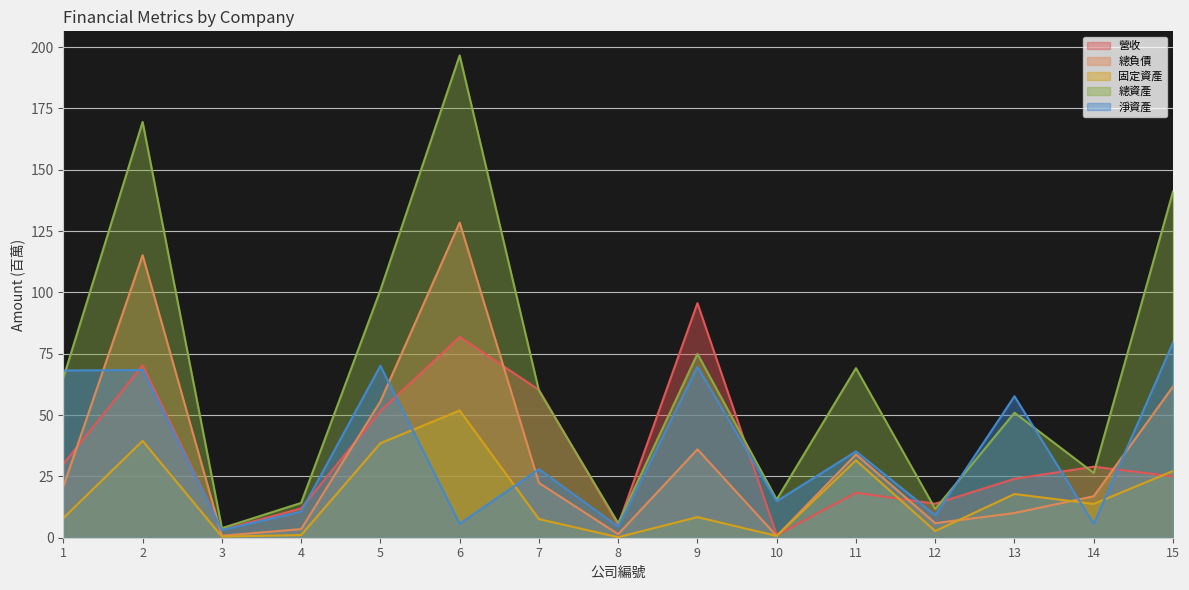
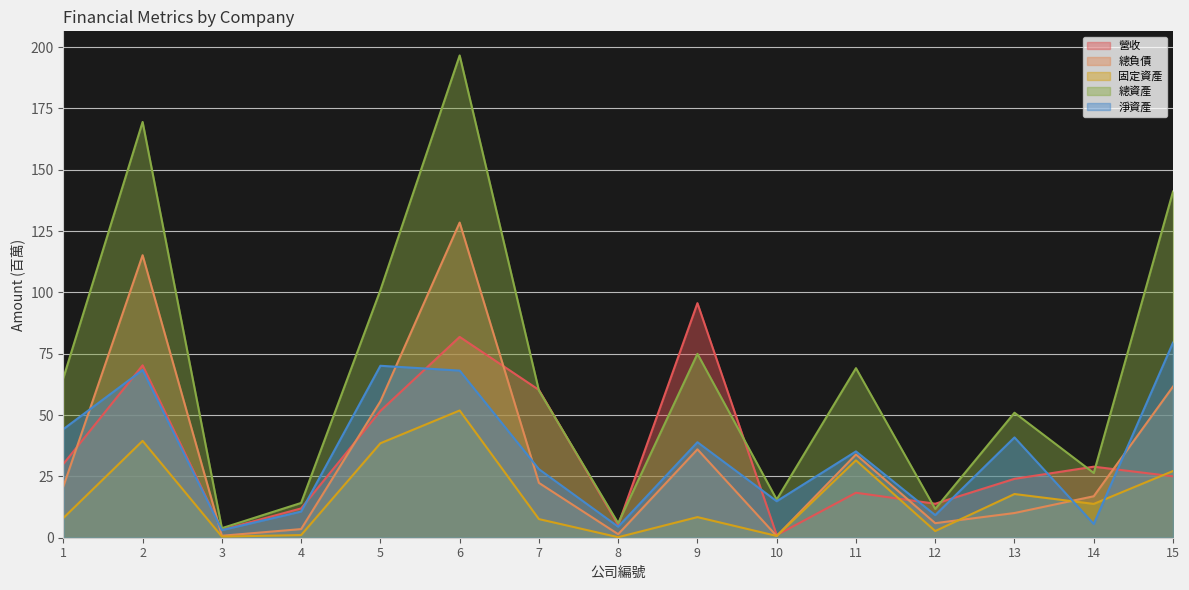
淨資產, 1: 68 -> 44
淨資產, 6: 6 -> 68
淨資產, 9: 70 -> 39
淨資產, 13: 58 -> 41
